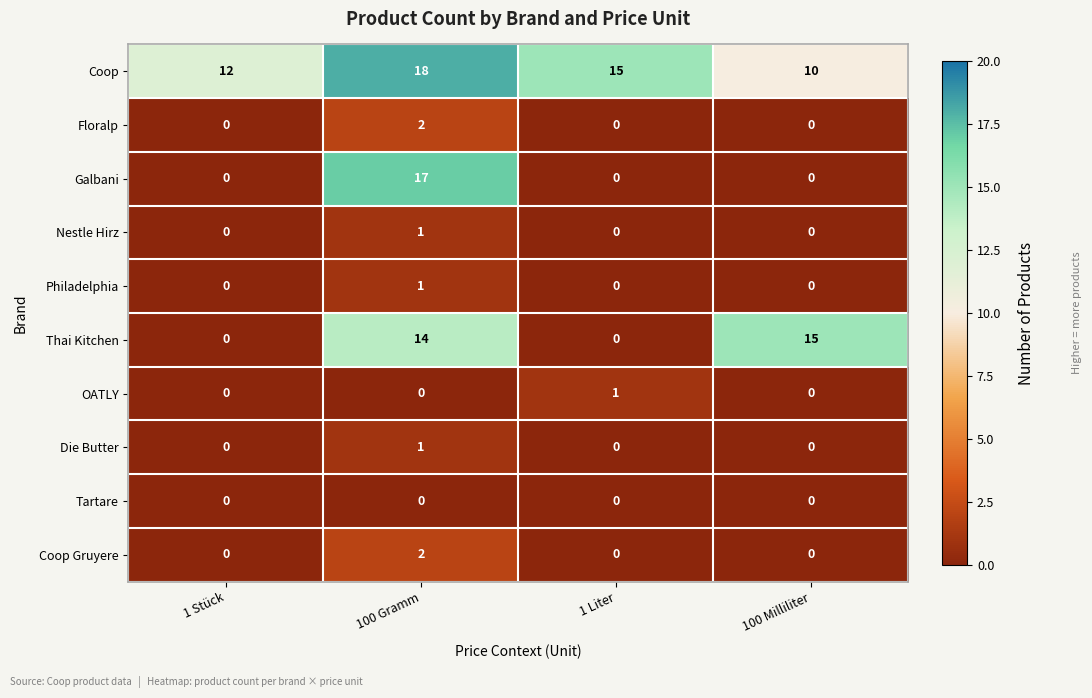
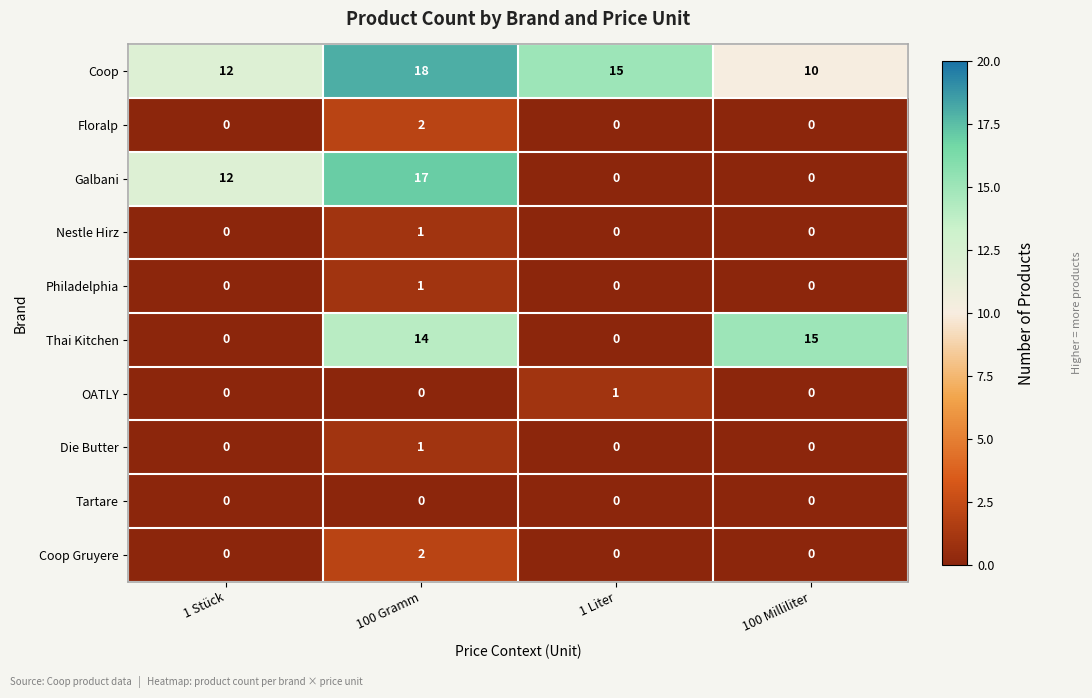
Galbani, 1 Stück: 0 -> 12
